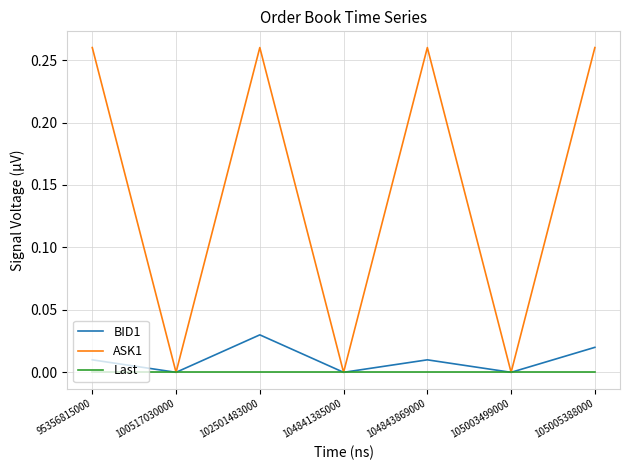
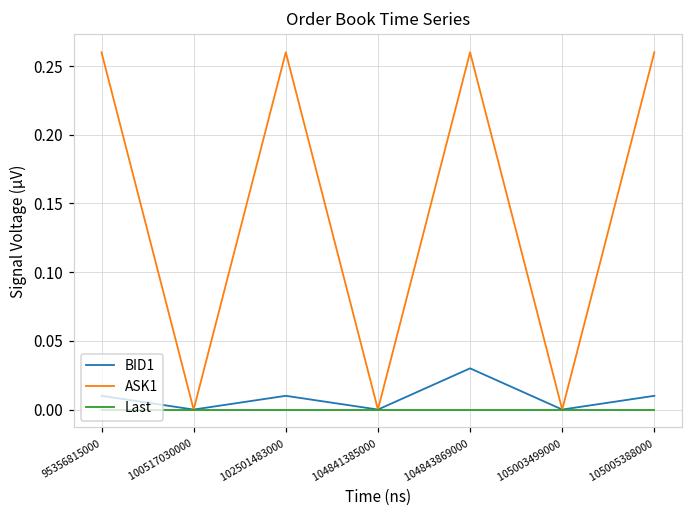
BID1, 102501483000: 0.03 -> 0.01
BID1, 104843869000: 0.01 -> 0.03
BID1, 105005388000: 0.02 -> 0.01
